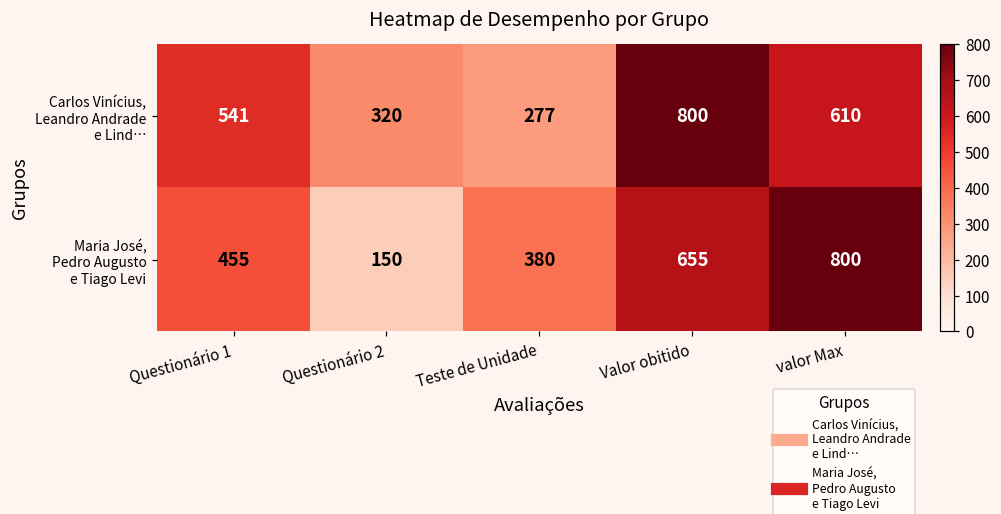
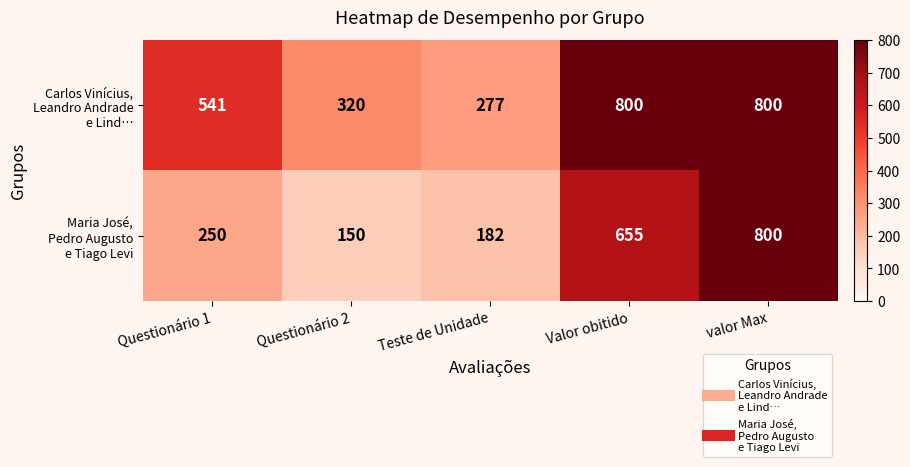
Carlos Vinícius, Leandro Andrade e Lind…, valor Max: 610 -> 800
Maria José, Pedro Augusto e Tiago Levi, Questionário 1: 455 -> 250
Maria José, Pedro Augusto e Tiago Levi, Teste de Unidade: 380 -> 182
